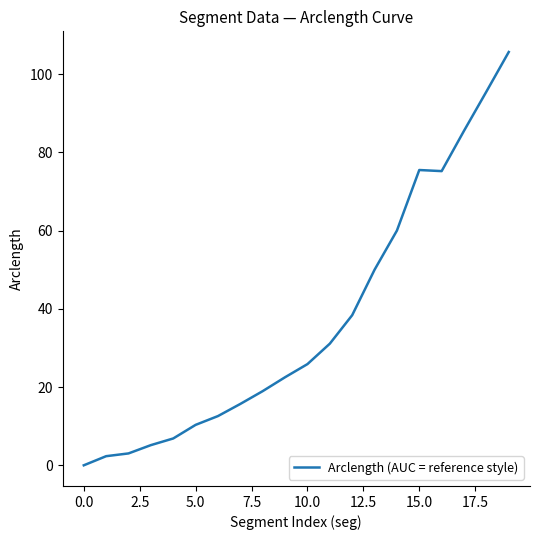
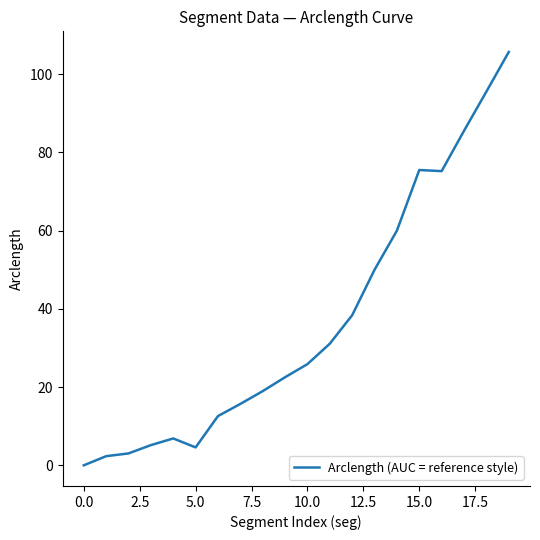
5.0: 10 -> 5
